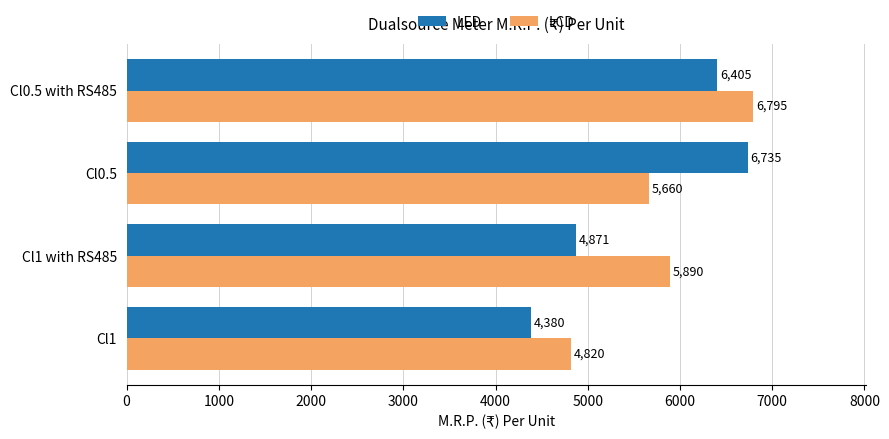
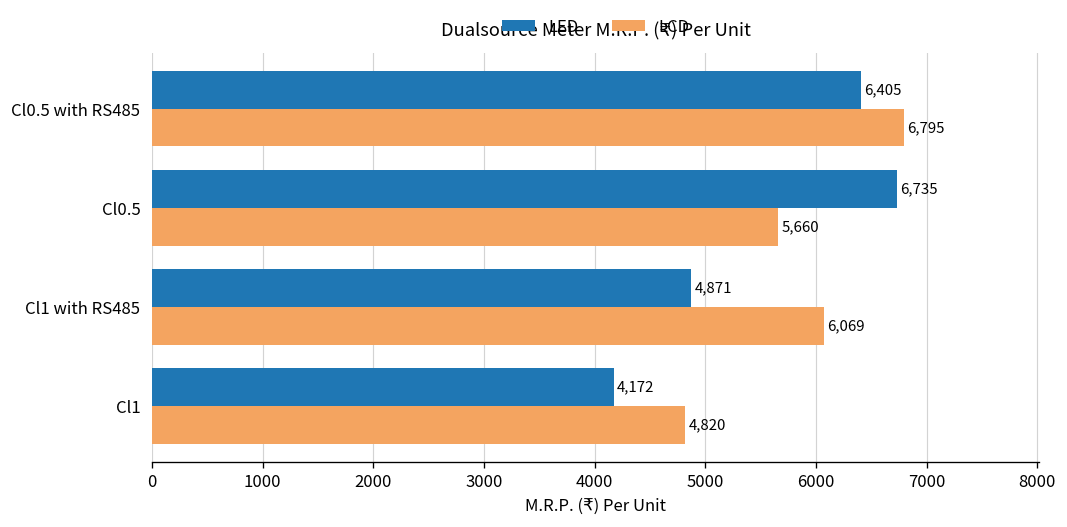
LCD, Cl1 with RS485: 5,890 -> 6,069
LED, Cl1: 4,380 -> 4,172
